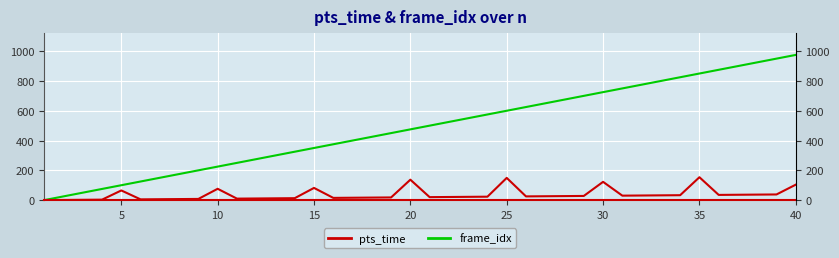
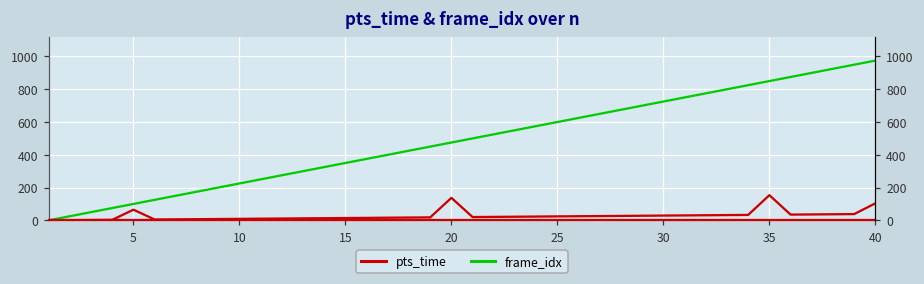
pts_time, 10: 80 -> 10
pts_time, 15: 80 -> 10
pts_time, 25: 150 -> 20
pts_time, 30: 120 -> 30
